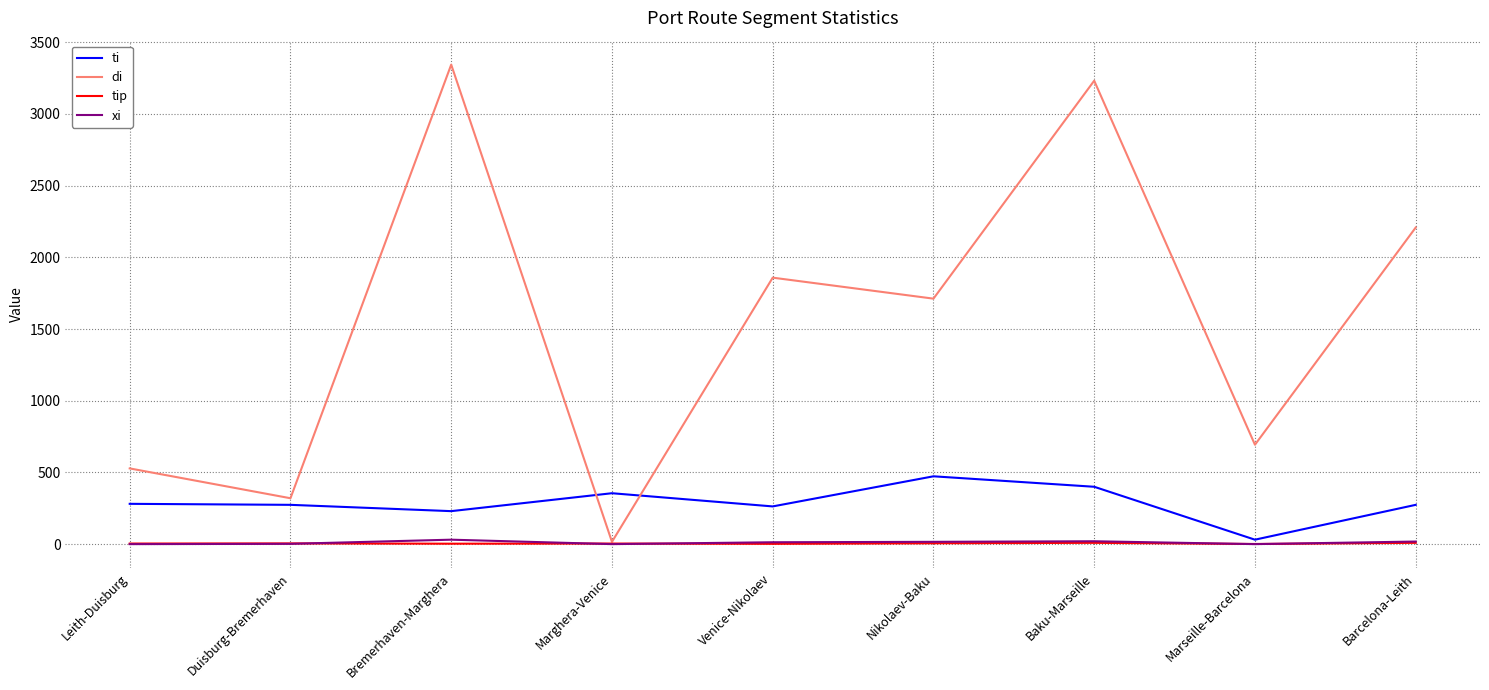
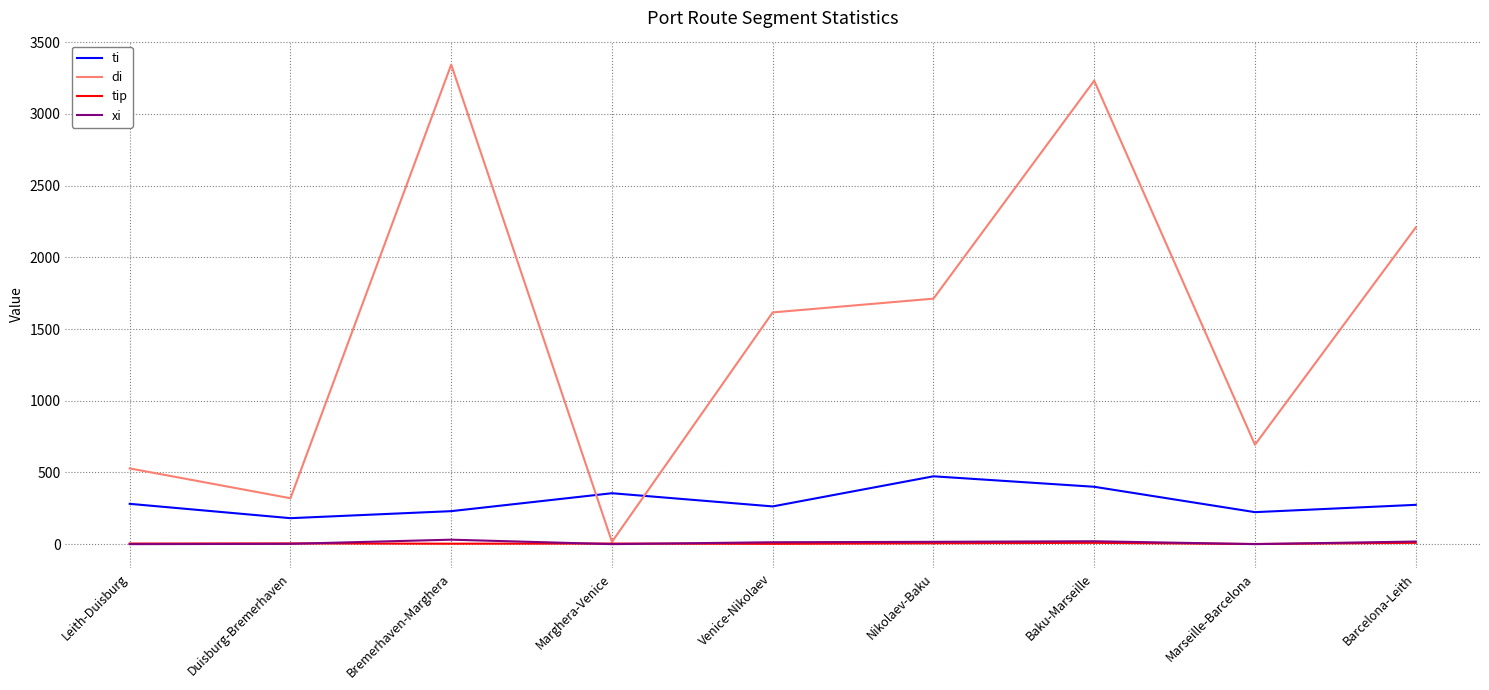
ti, Duisburg-Bremerhaven: 270 -> 180
di, Venice-Nikolaev: 1860 -> 1620
ti, Marseille-Barcelona: 30 -> 220
